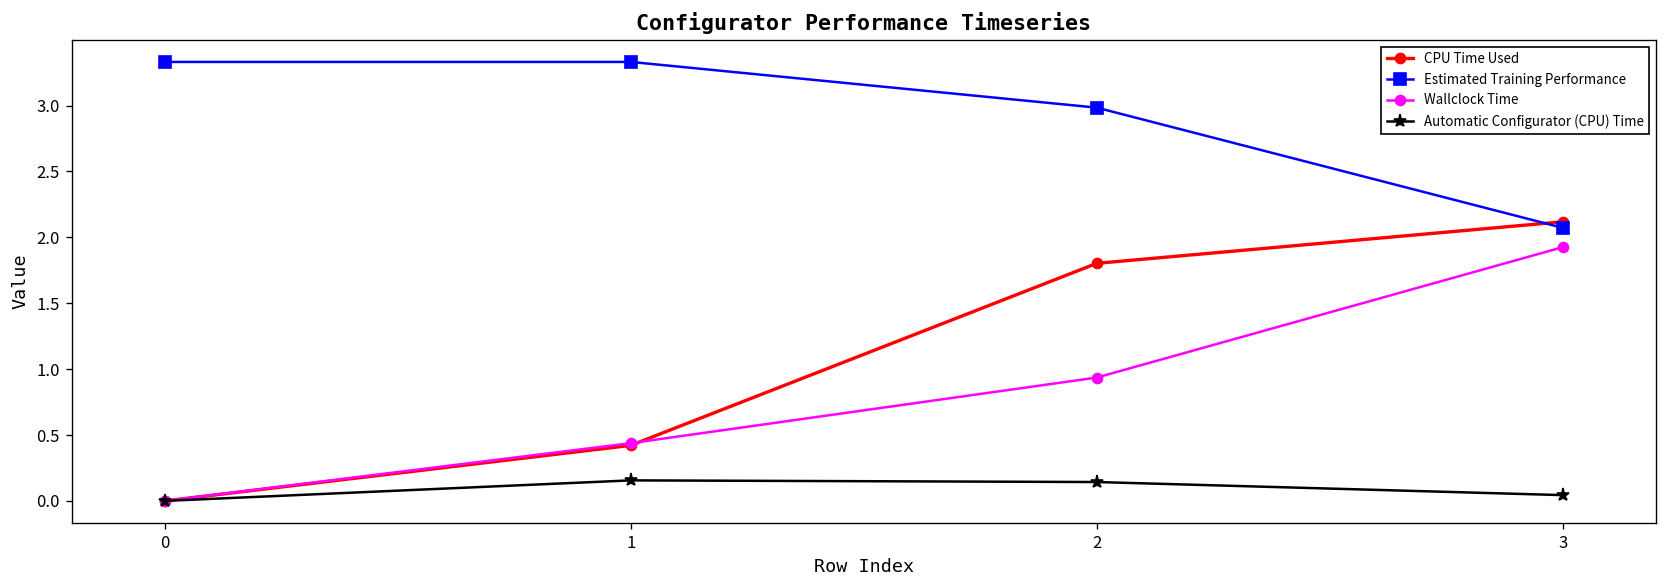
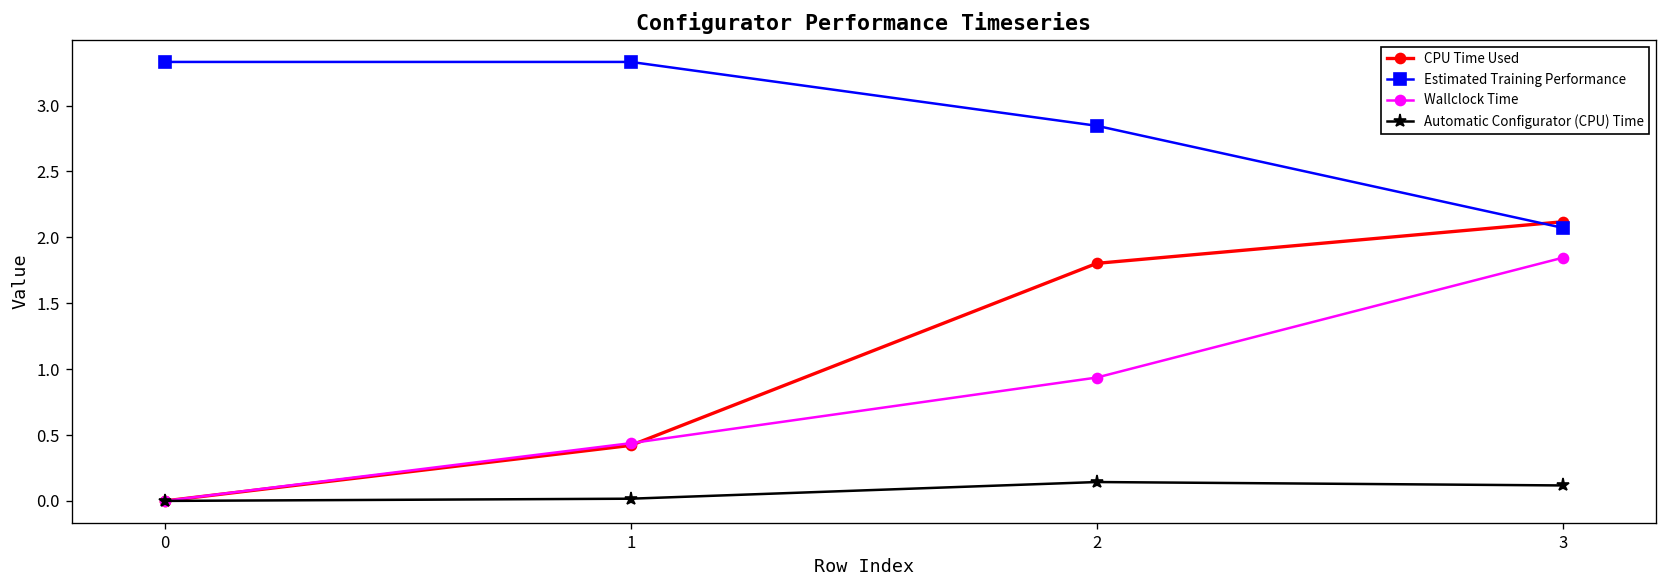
Automatic Configurator (CPU) Time, 1: 0.16 -> 0.02
Estimated Training Performance, 2: 2.98 -> 2.85
Wallclock Time, 3: 1.93 -> 1.85
Automatic Configurator (CPU) Time, 3: 0.04 -> 0.12
